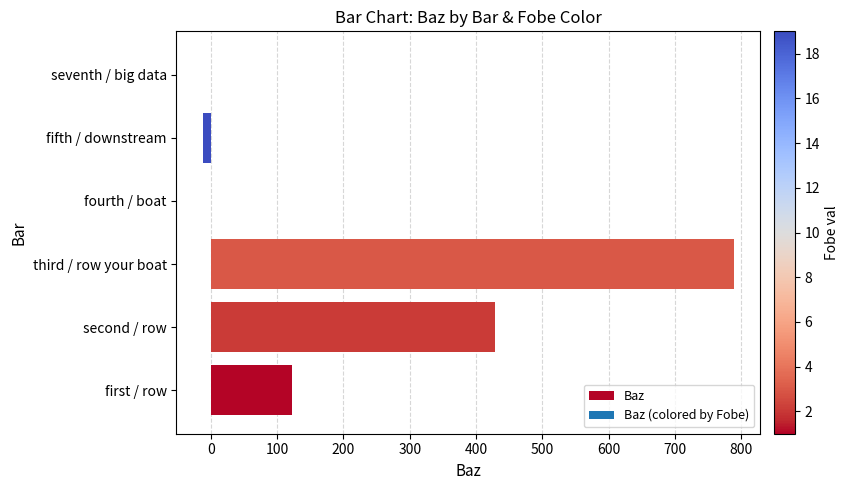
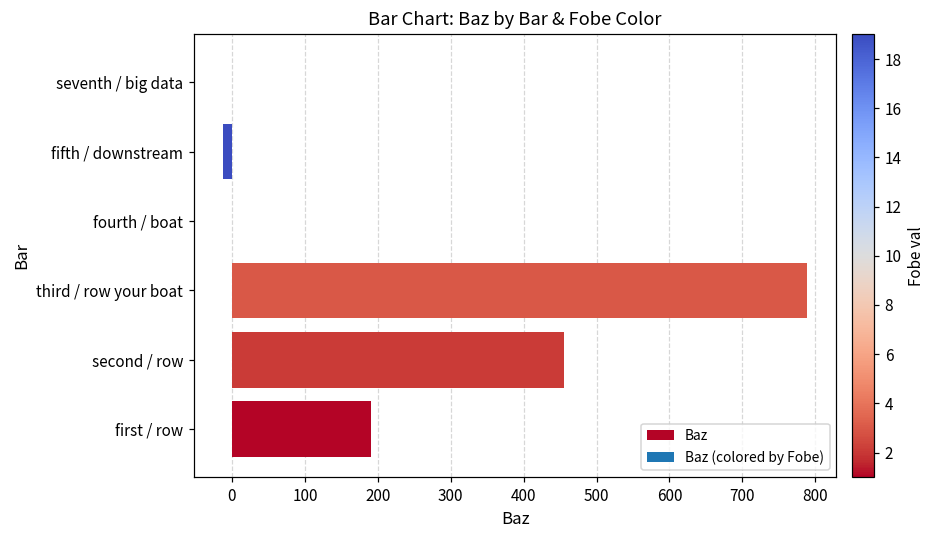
second / row: 430 -> 460
first / row: 120 -> 190
